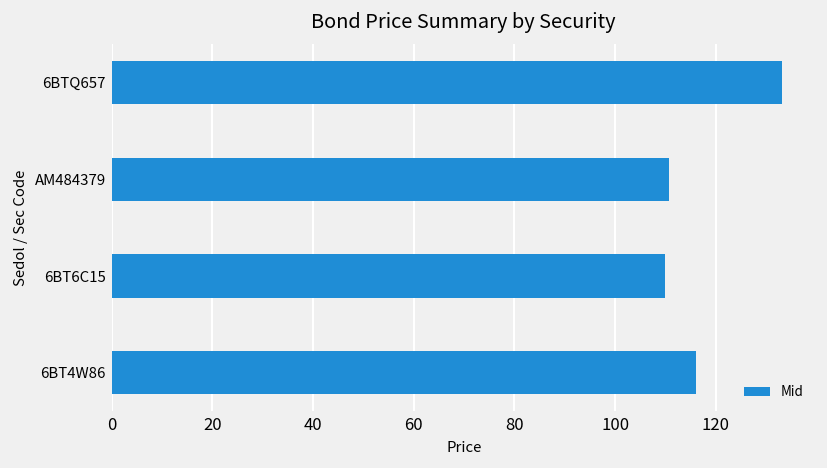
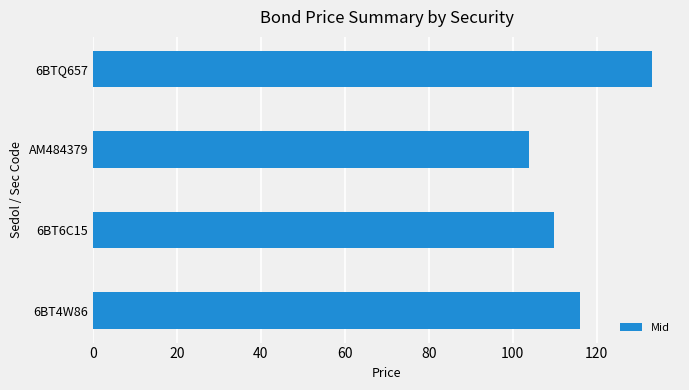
AM484379: 111 -> 104
